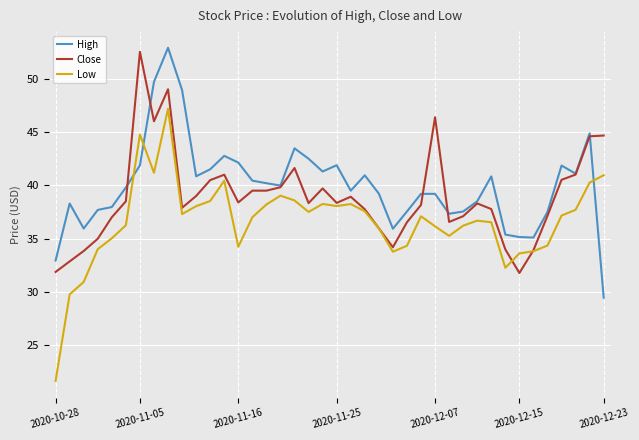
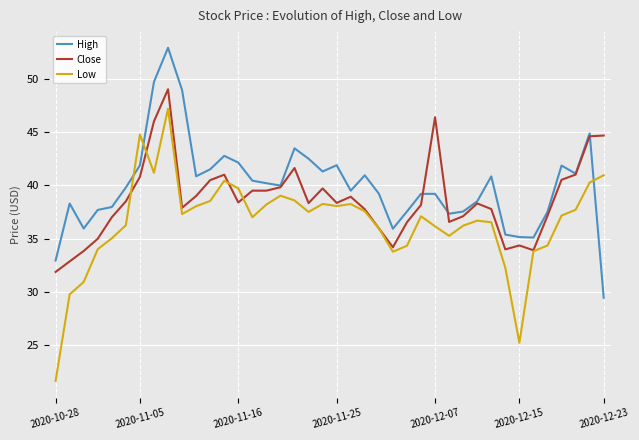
Close, 2020-11-05: 52.6 -> 40.8
Low, 2020-11-16: 34.2 -> 39.7
Close, 2020-12-15: 31.8 -> 34.4
Low, 2020-12-15: 33.6 -> 25.2
